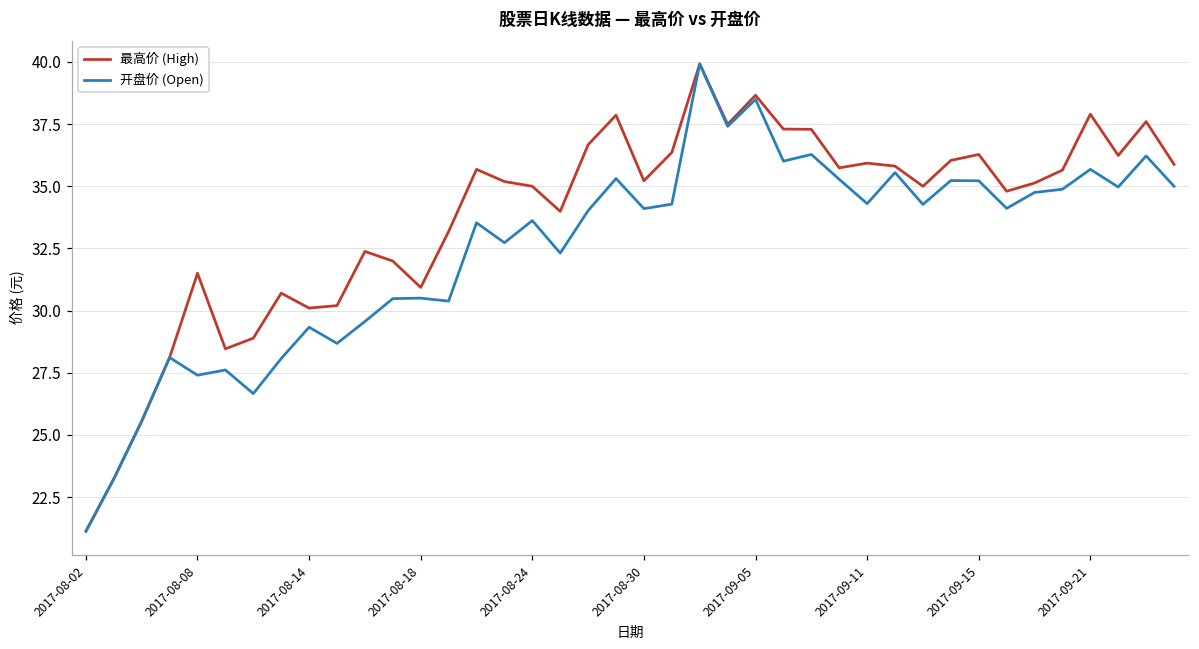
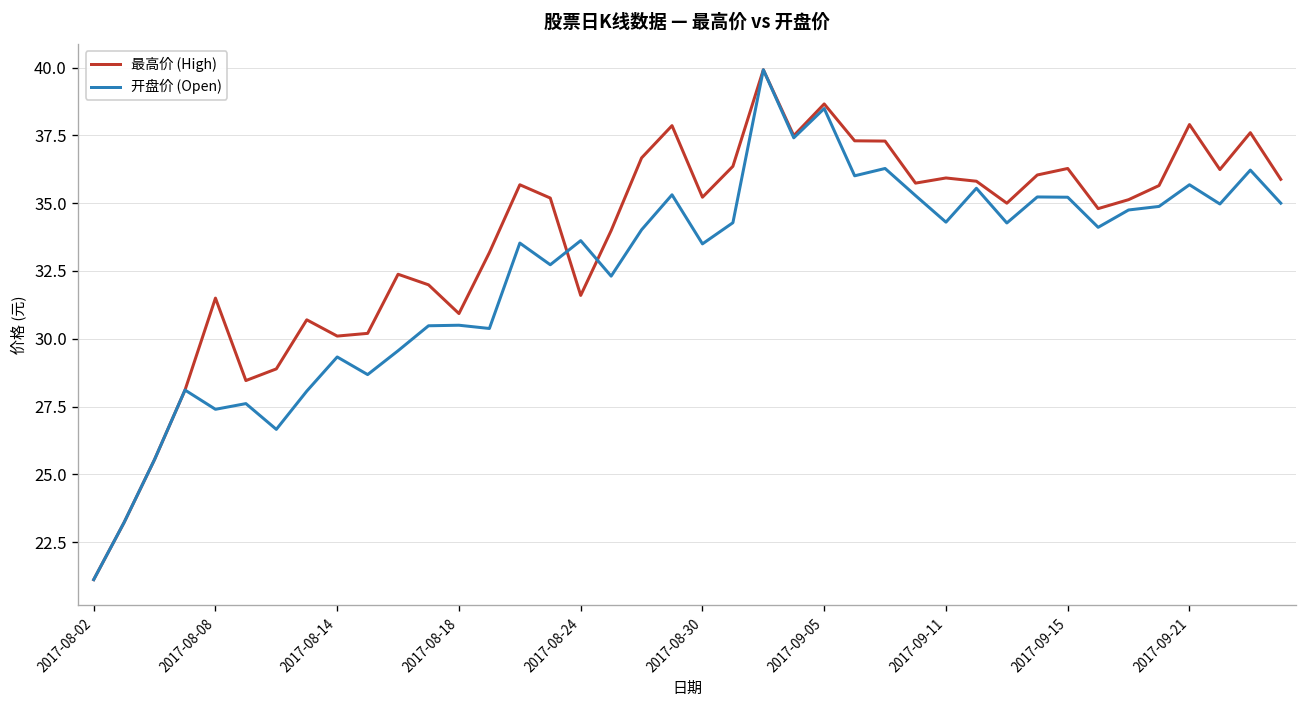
最高价 (High), 2017-08-24: 35.0 -> 31.6
开盘价 (Open), 2017-08-30: 34.1 -> 33.5
